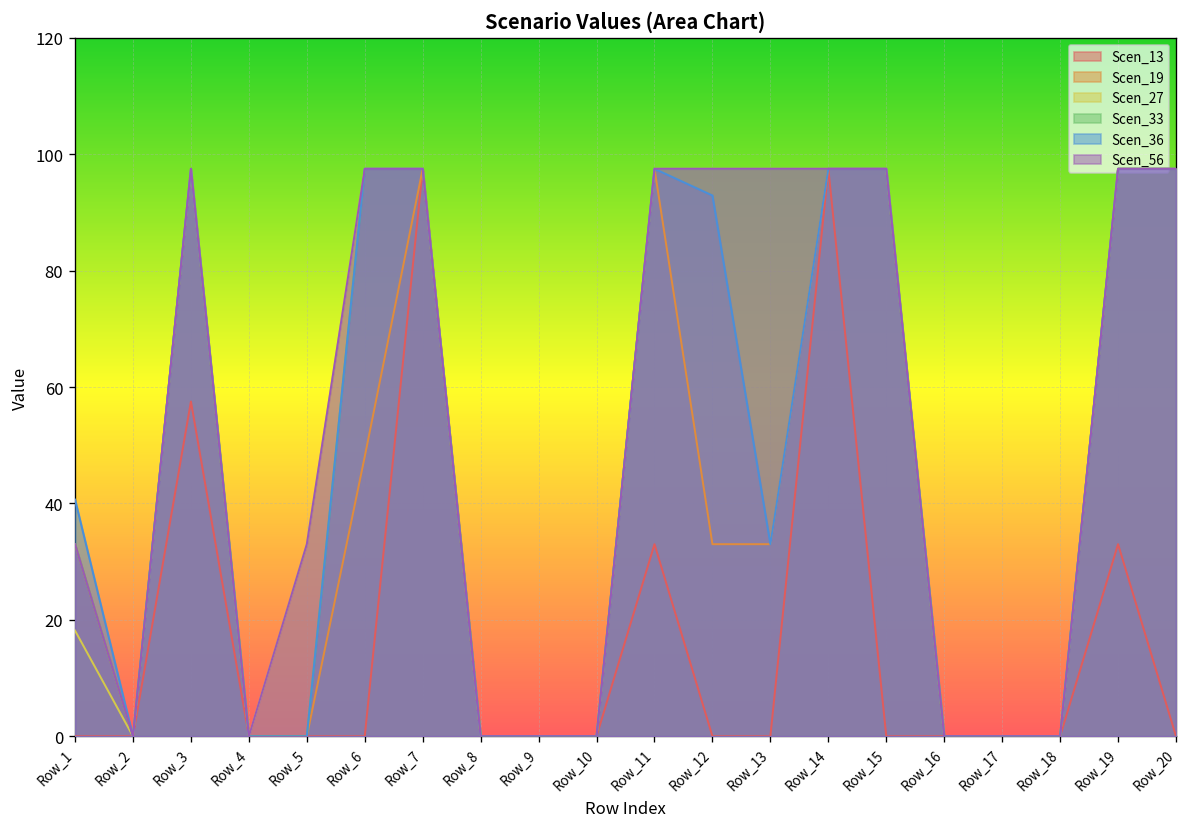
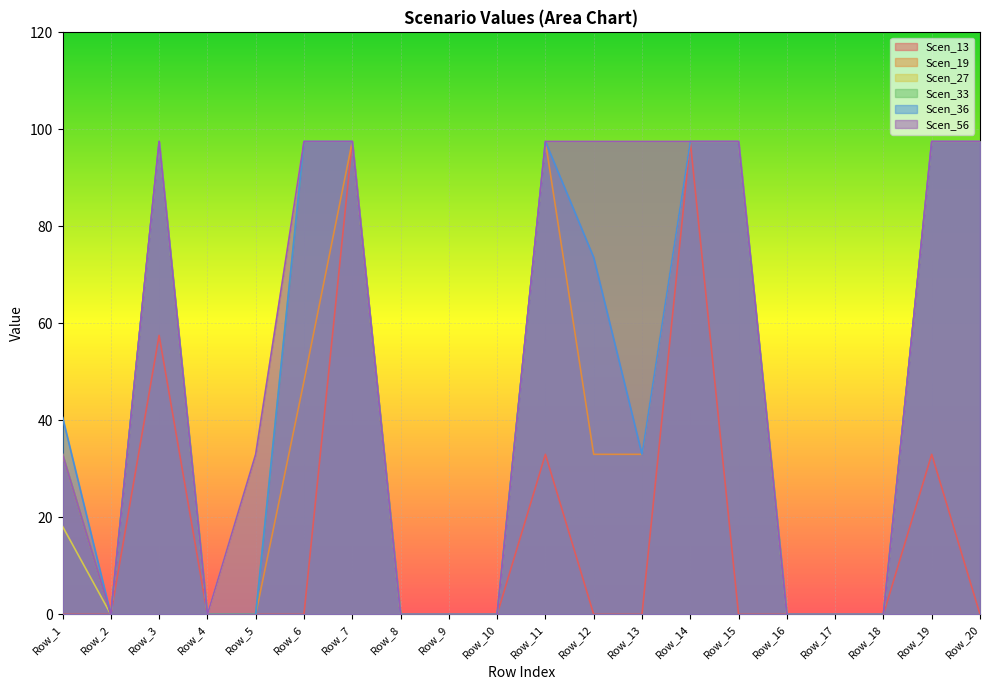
Scen_36, Row_12: 93 -> 74
